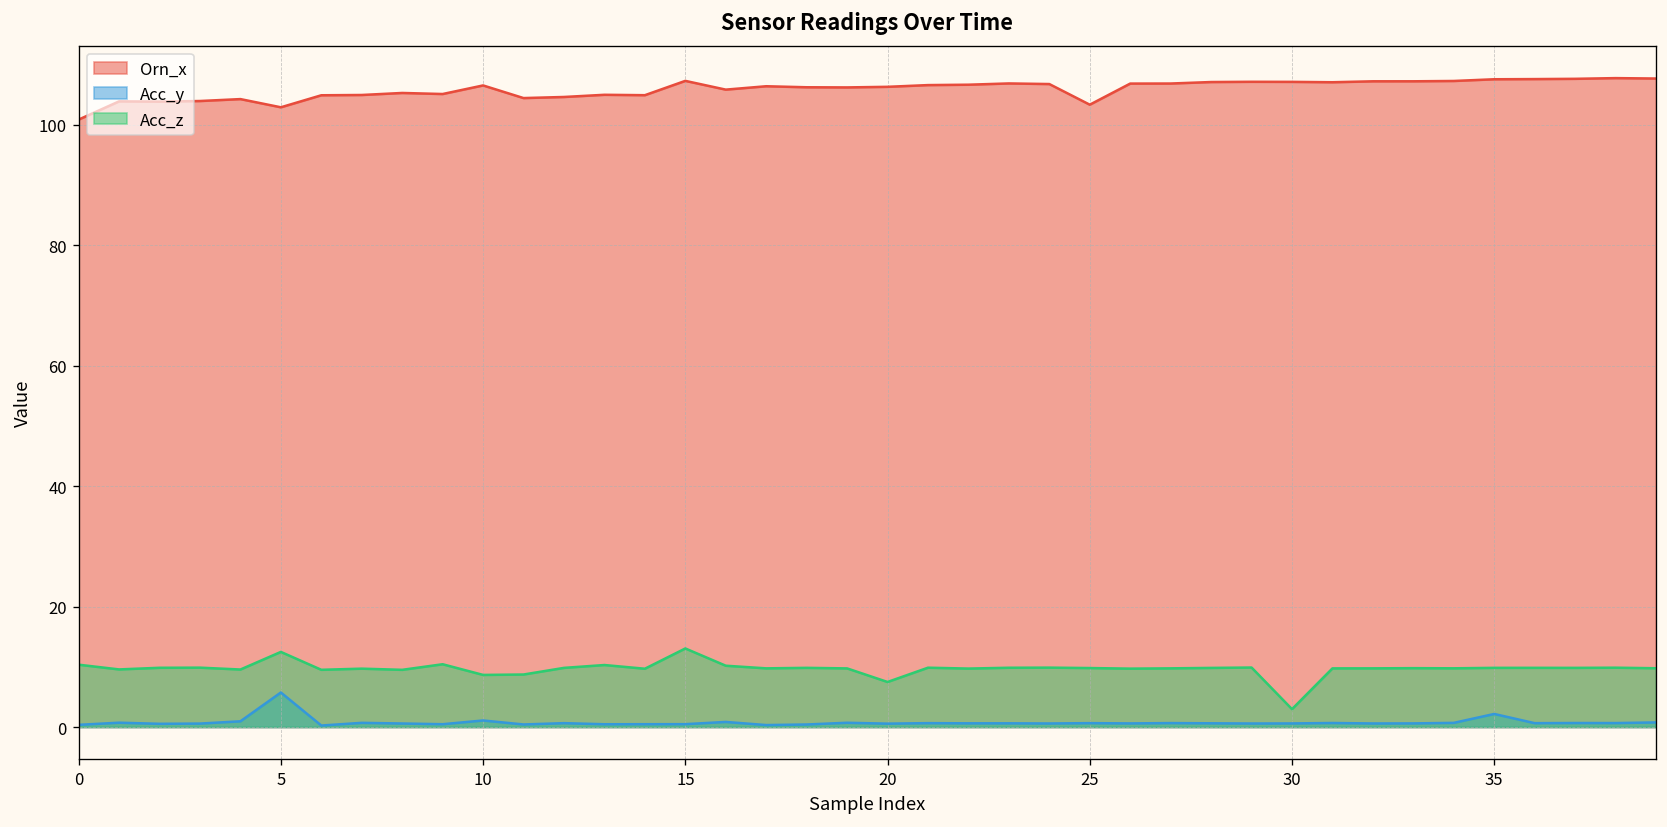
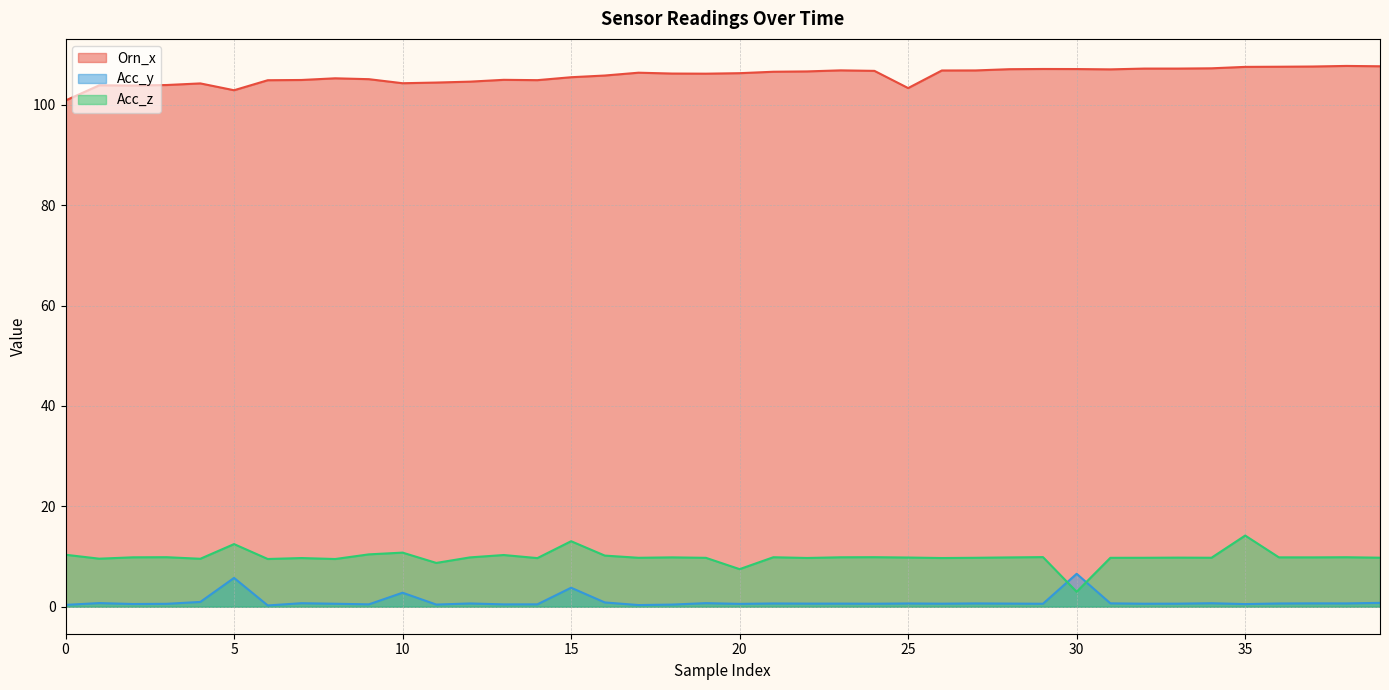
Orn_x, 10: 107 -> 104
Acc_y, 10: 1 -> 3
Acc_z, 10: 9 -> 11
Orn_x, 15: 107 -> 105
Acc_y, 15: 0 -> 4
Acc_y, 30: 1 -> 7
Acc_y, 35: 2 -> 1
Acc_z, 35: 10 -> 14
